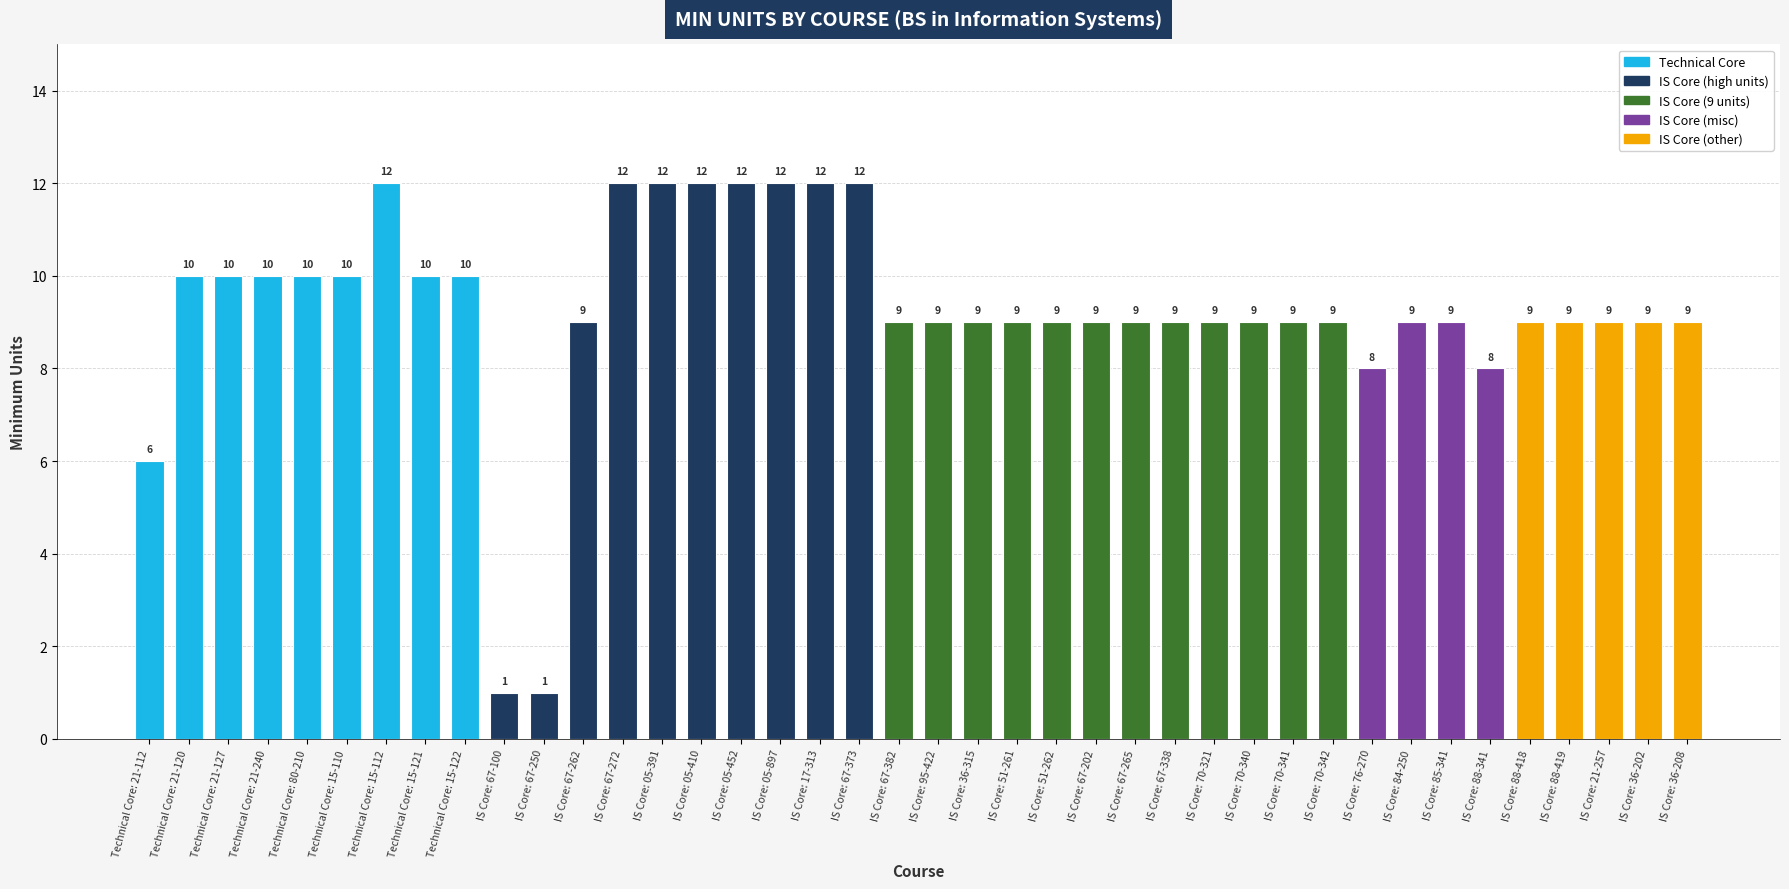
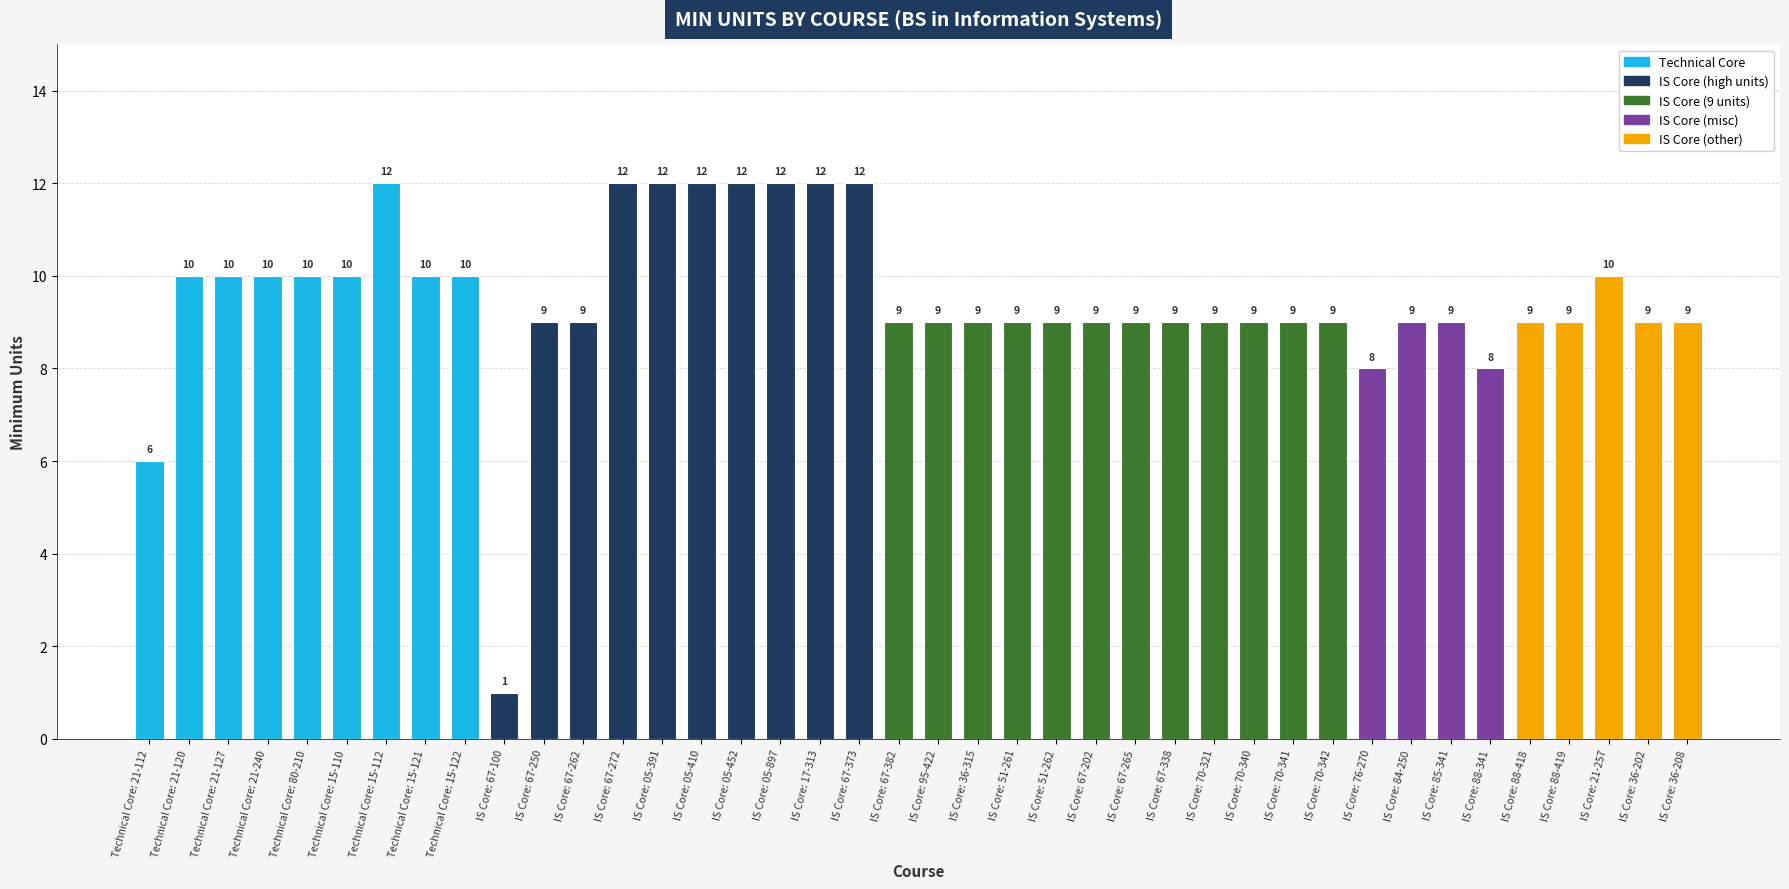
IS Core: 67-250: 1 -> 9
IS Core: 21-257: 9 -> 10
